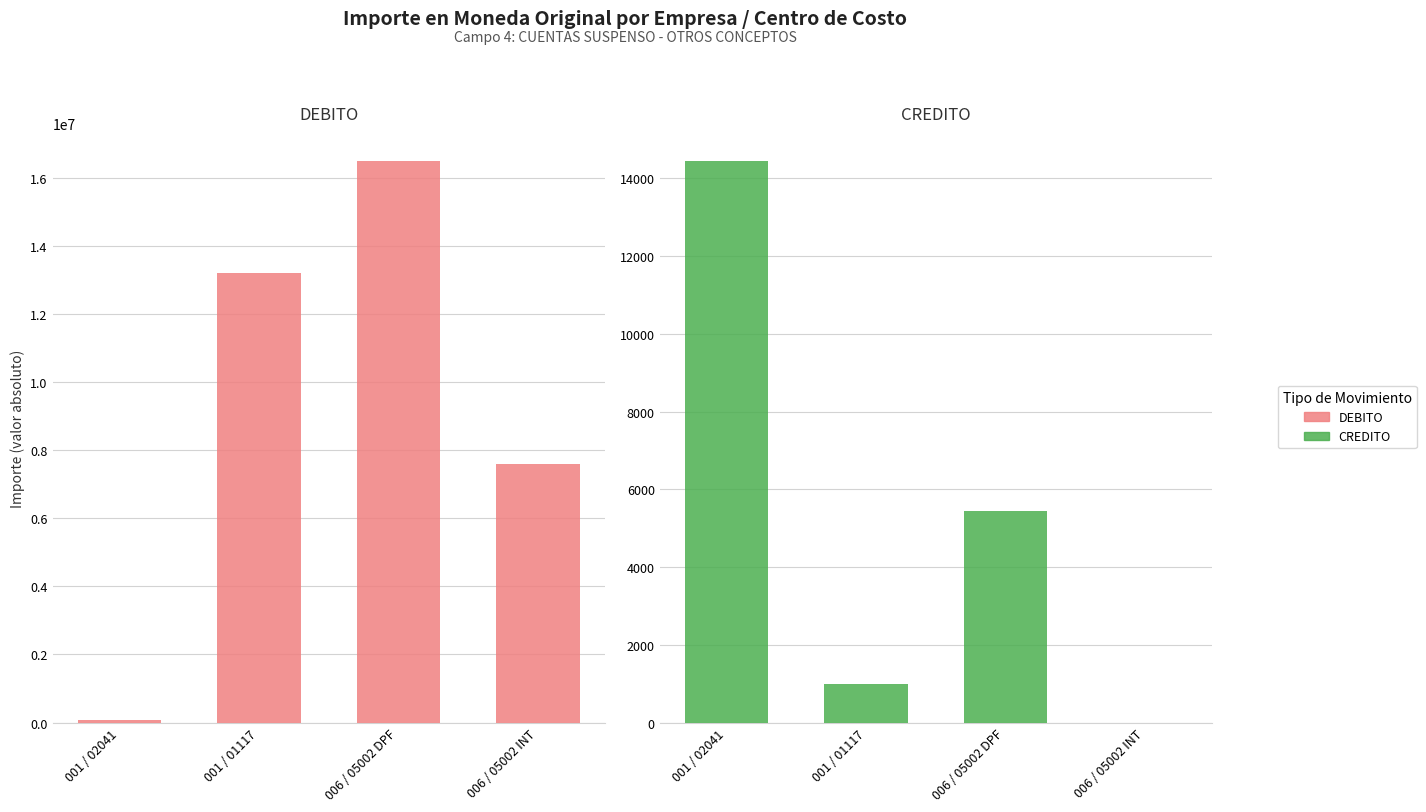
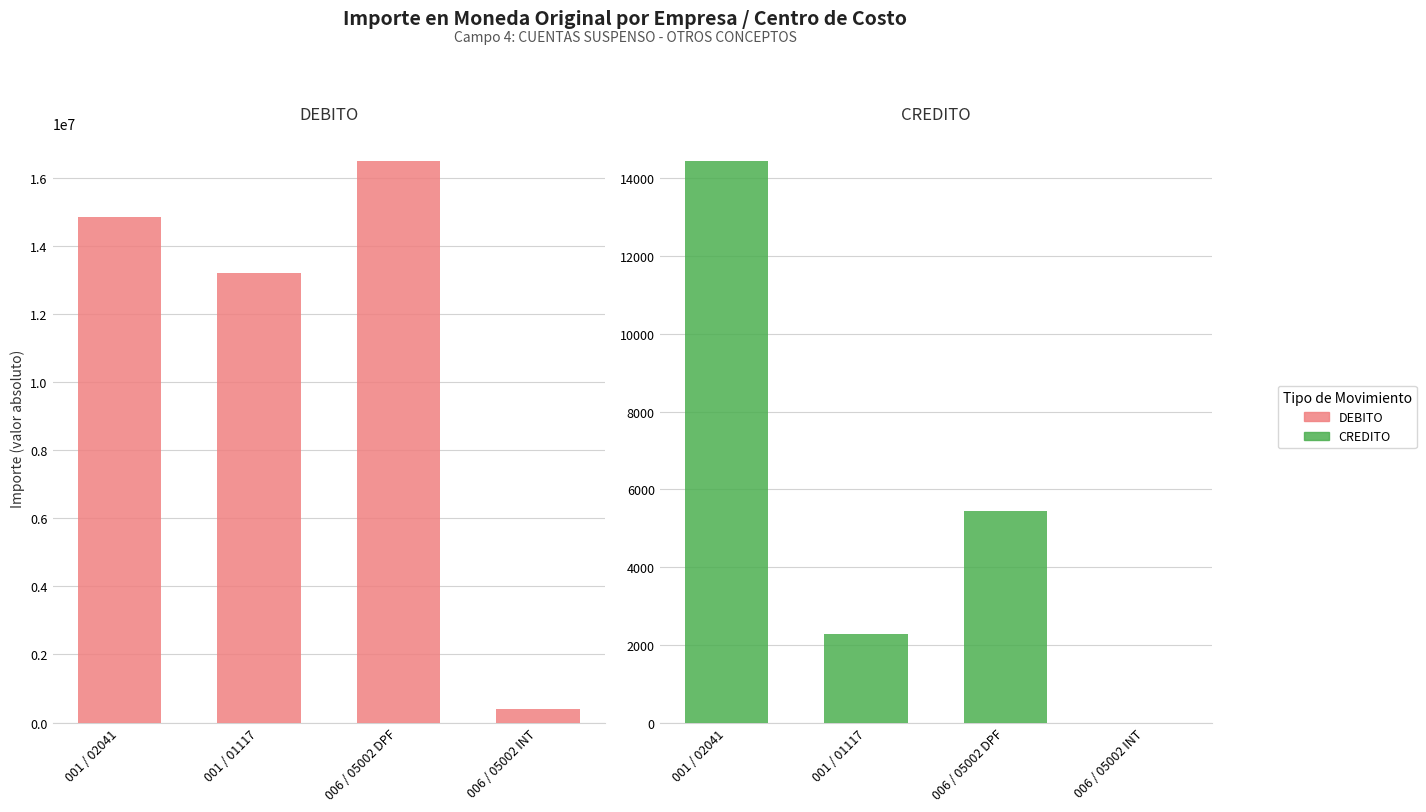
DEBITO, 001 / 02041: 100000 -> 14800000
DEBITO, 006 / 05002 INT: 7600000 -> 400000
CREDITO, 001 / 01117: 1000 -> 2300
